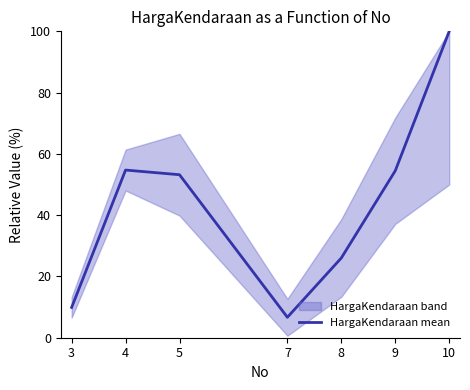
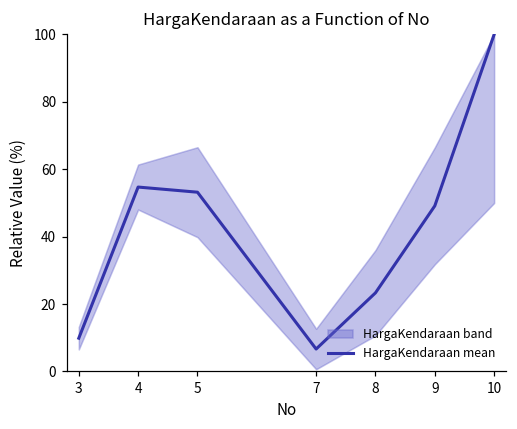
HargaKendaraan mean, 8: 26 -> 23
HargaKendaraan mean, 9: 54 -> 49
